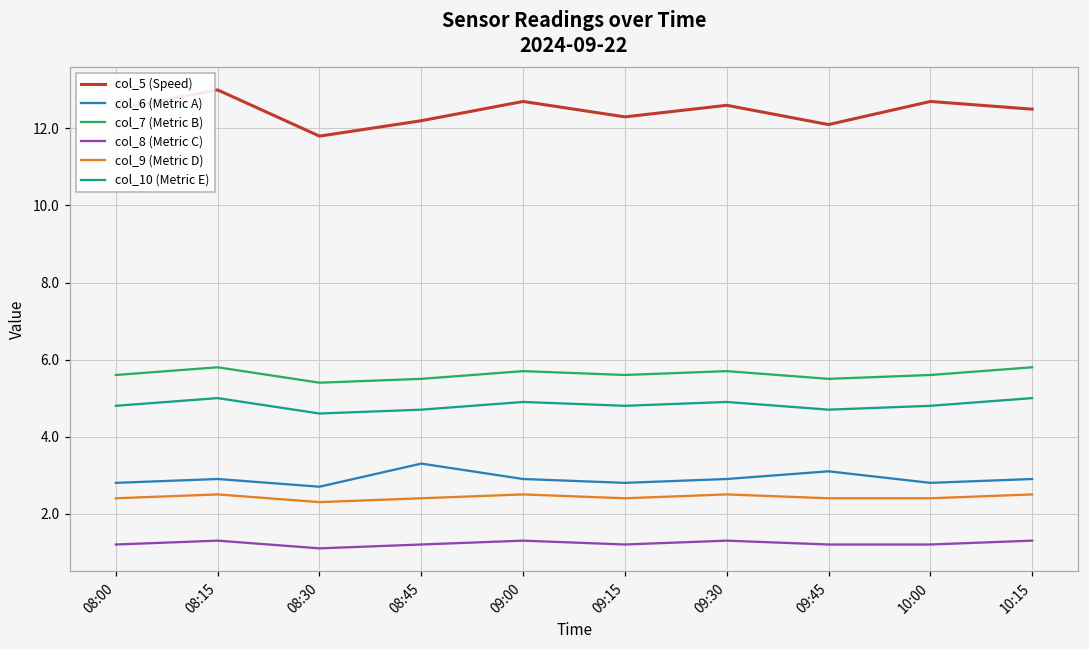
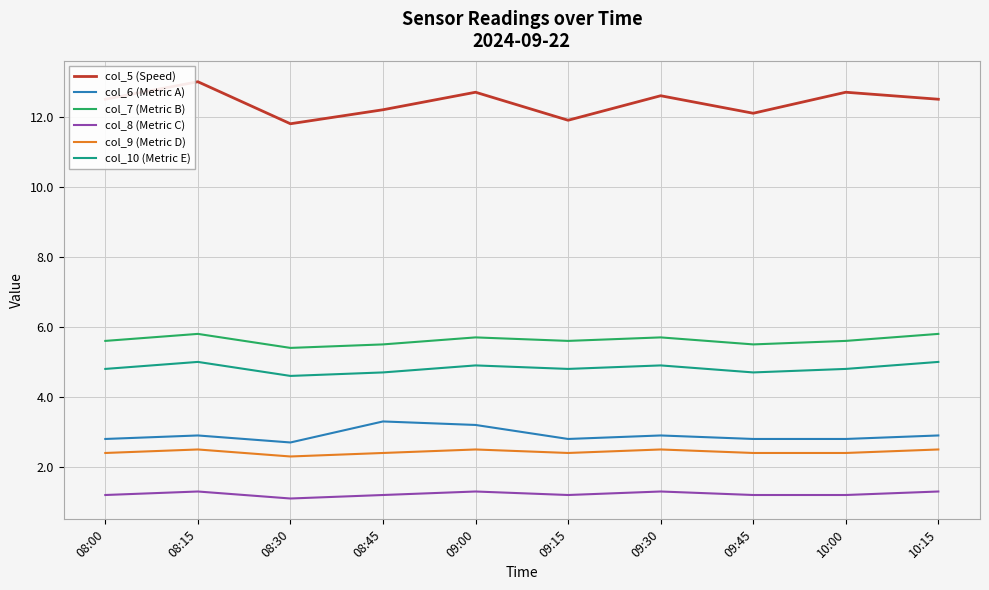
col_6 (Metric A), 09:00: 2.9 -> 3.2
col_5 (Speed), 09:15: 12.3 -> 11.9
col_6 (Metric A), 09:45: 3.1 -> 2.8
